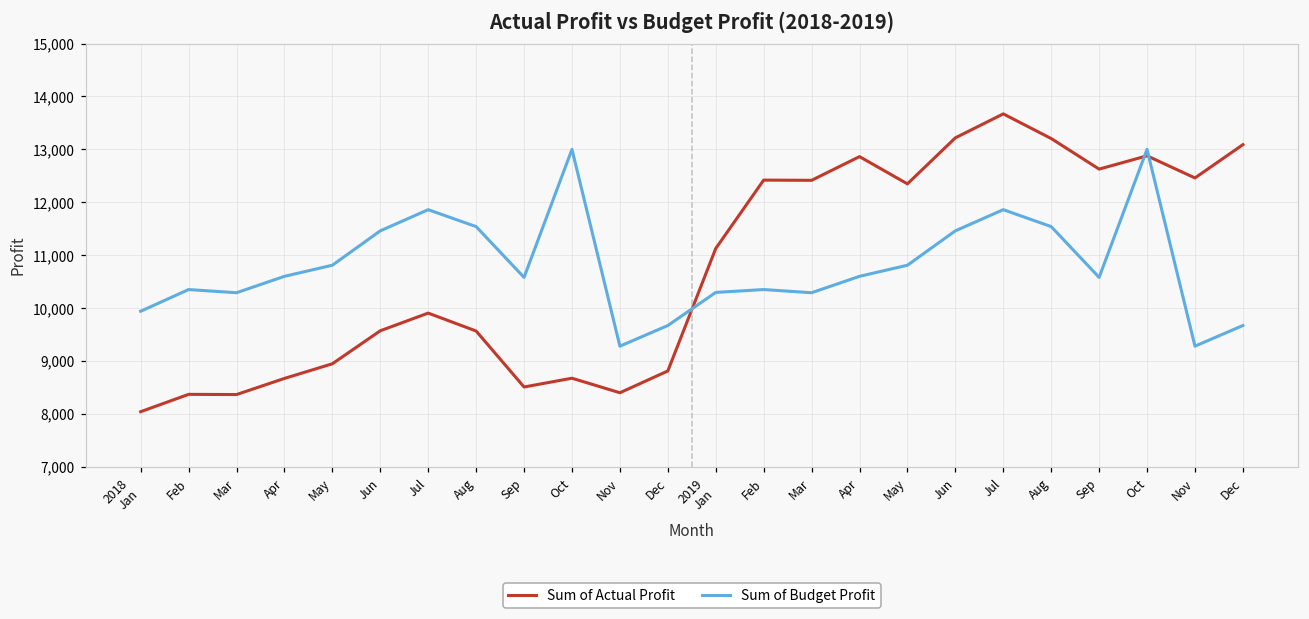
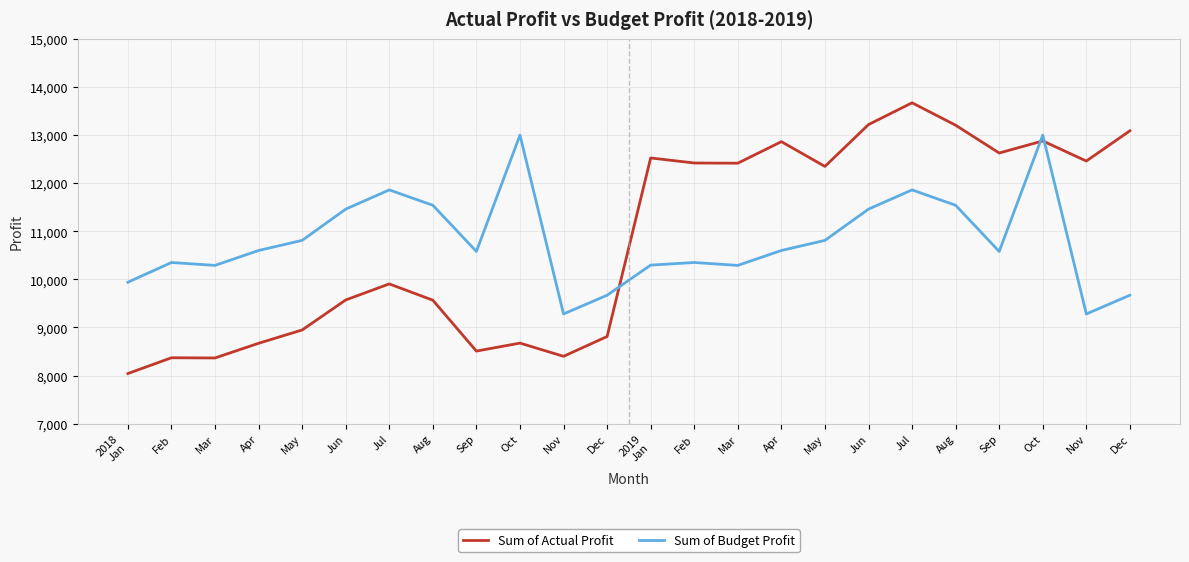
Sum of Actual Profit, 2019 Jan: 11,100 -> 12,500
